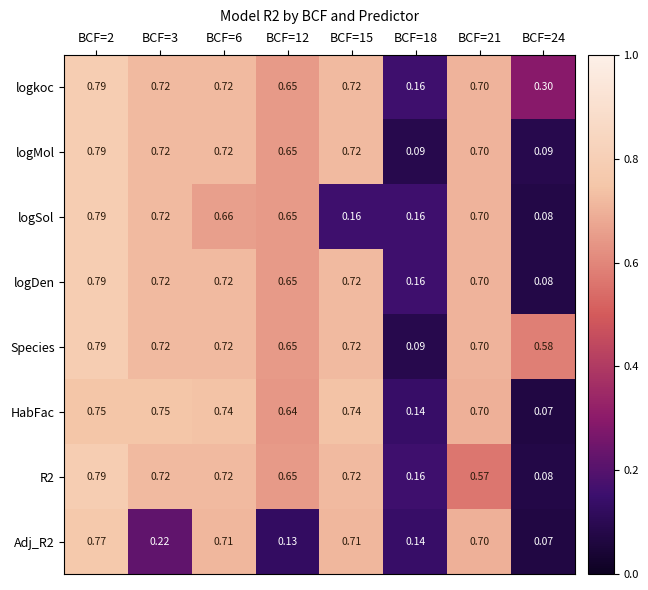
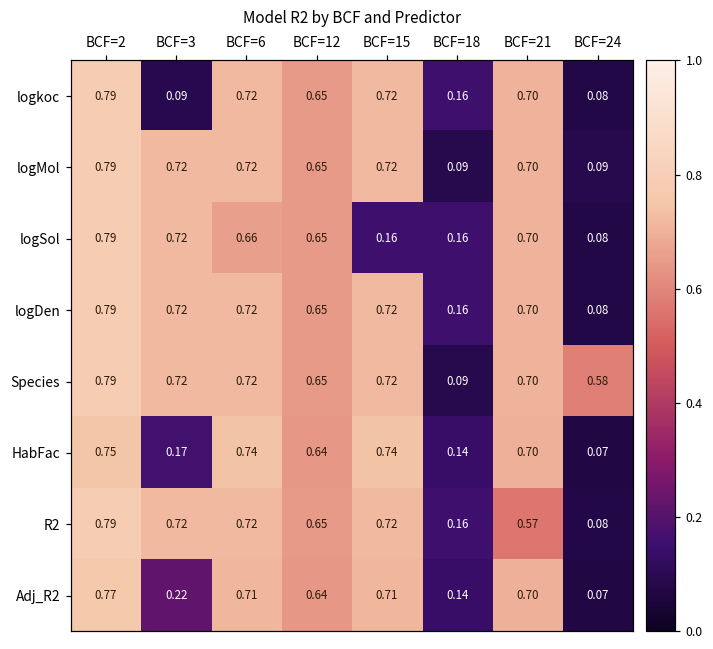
logkoc, BCF=3: 0.72 -> 0.09
logkoc, BCF=24: 0.30 -> 0.08
HabFac, BCF=3: 0.75 -> 0.17
Adj_R2, BCF=12: 0.13 -> 0.64
